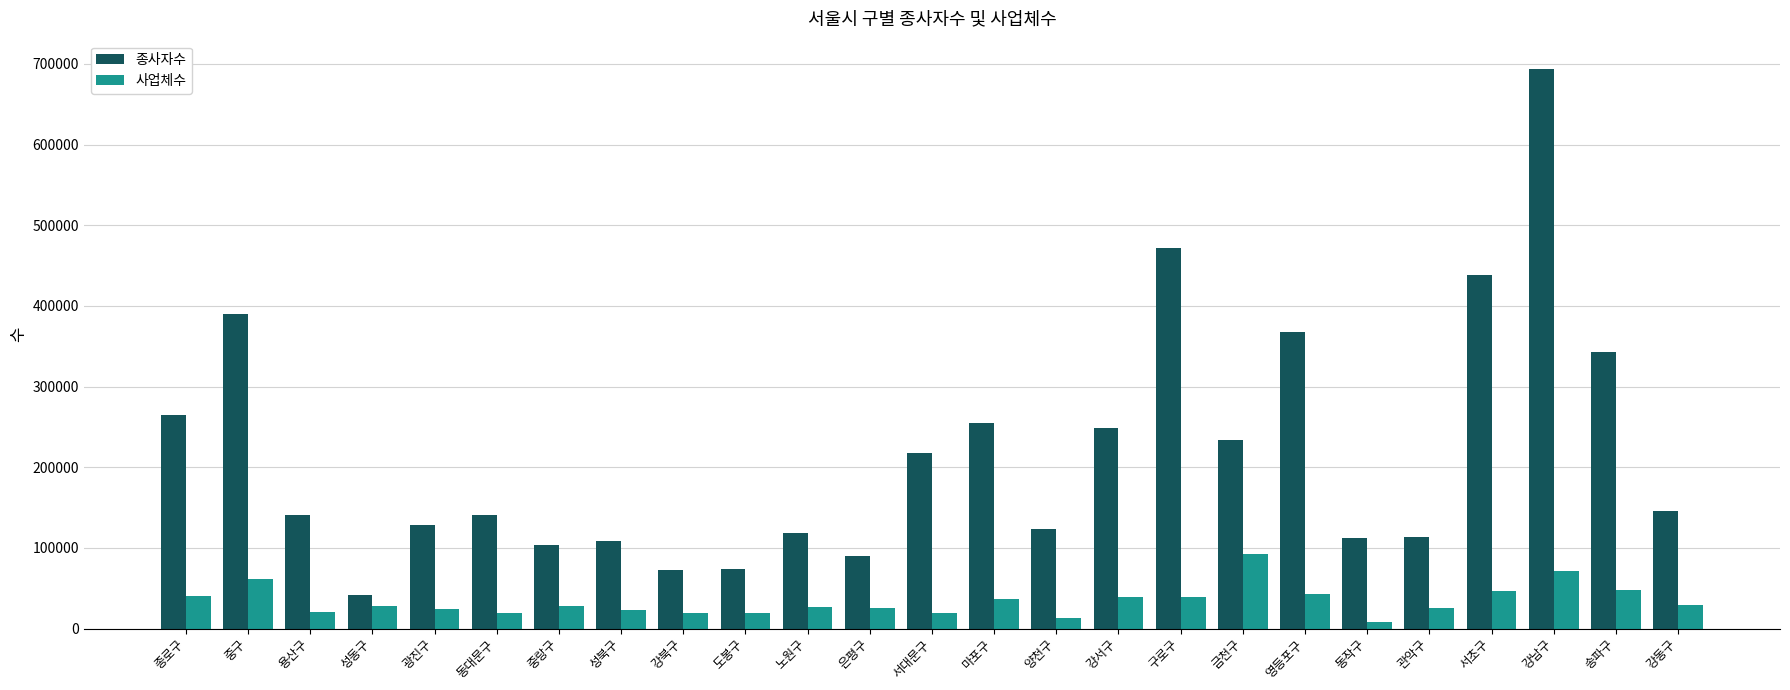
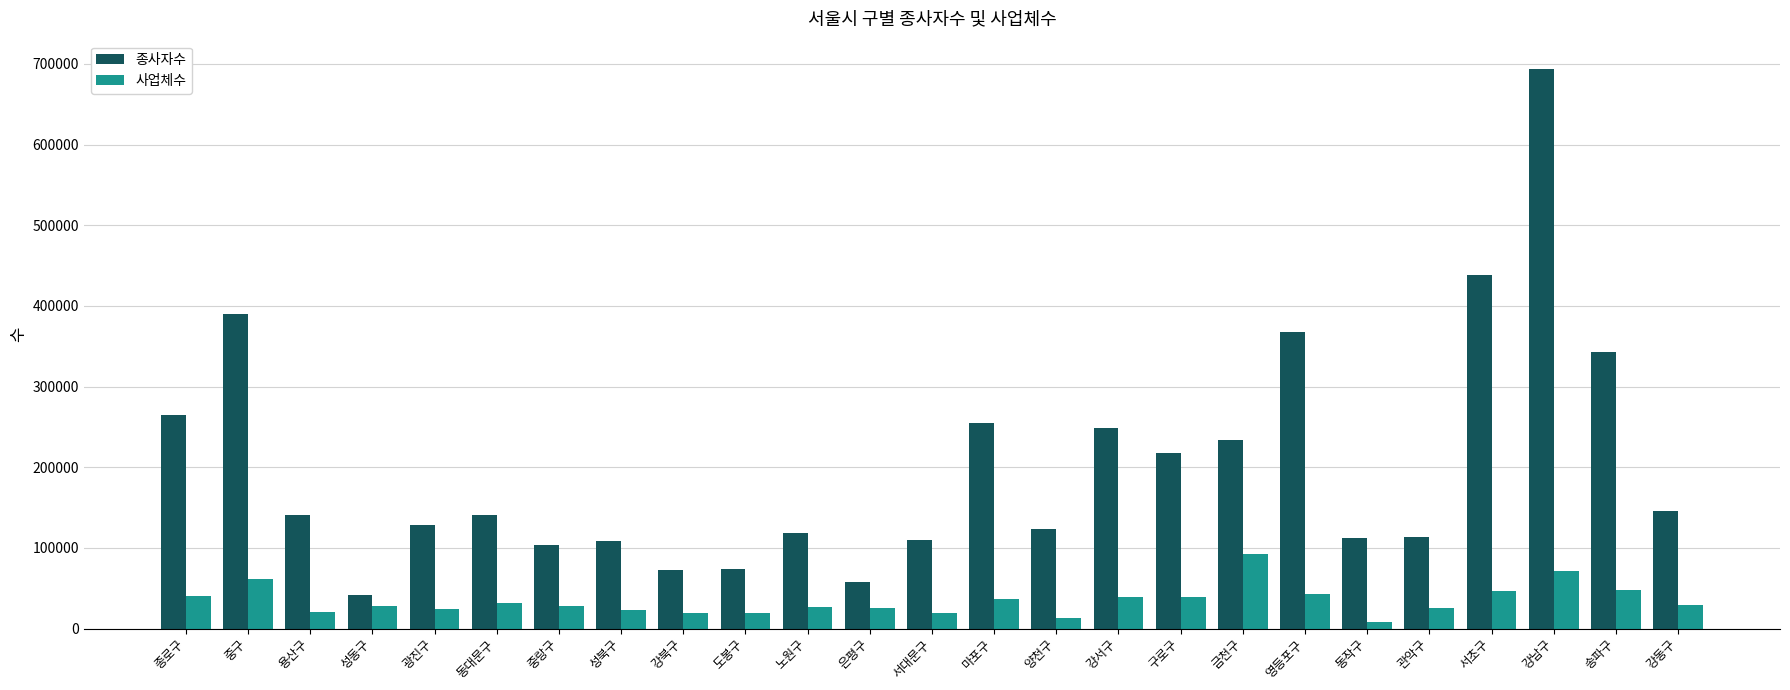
사업체수, 동대문구: 20000 -> 30000
종사자수, 은평구: 90000 -> 60000
종사자수, 서대문구: 220000 -> 110000
종사자수, 구로구: 470000 -> 220000
